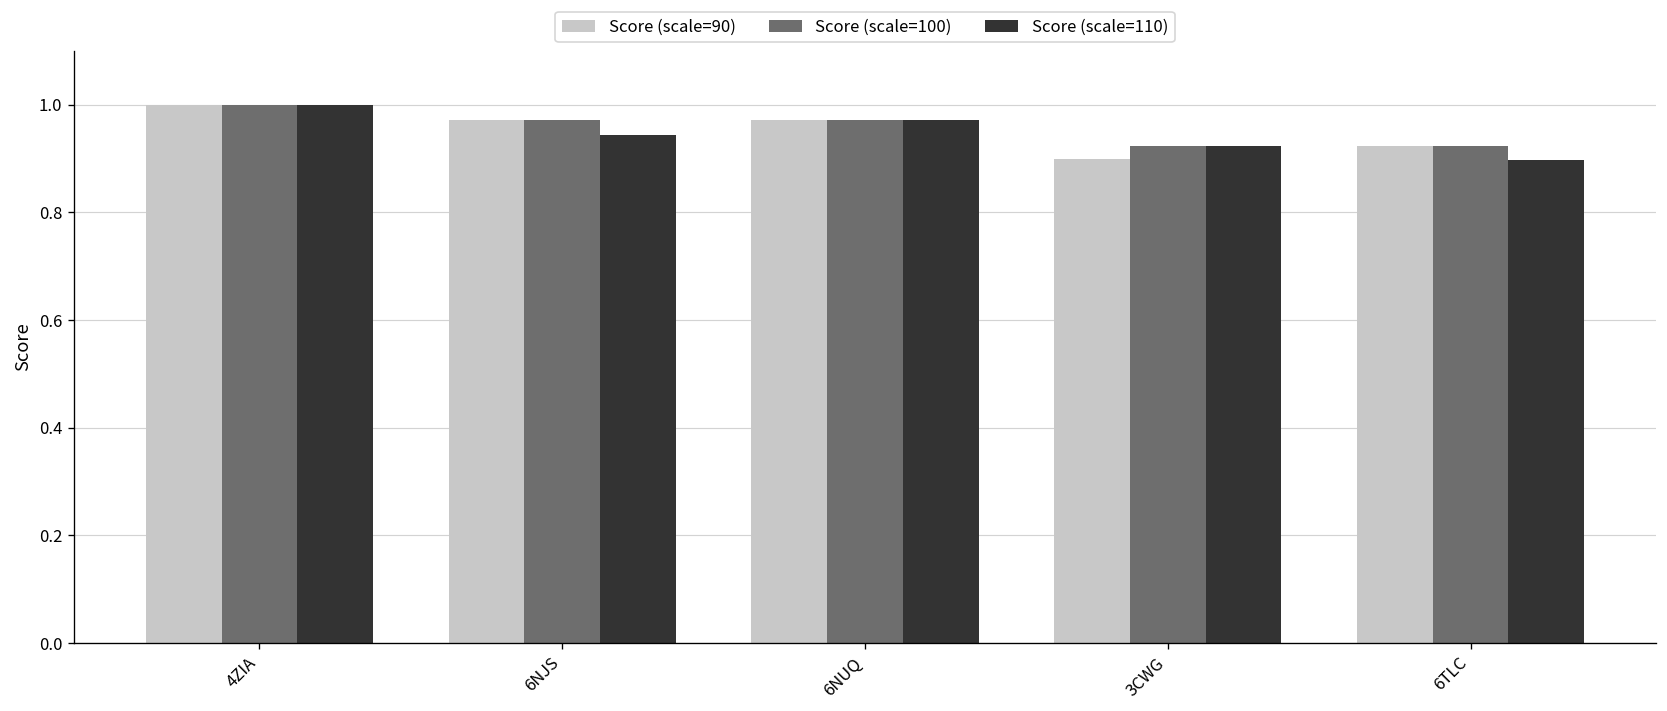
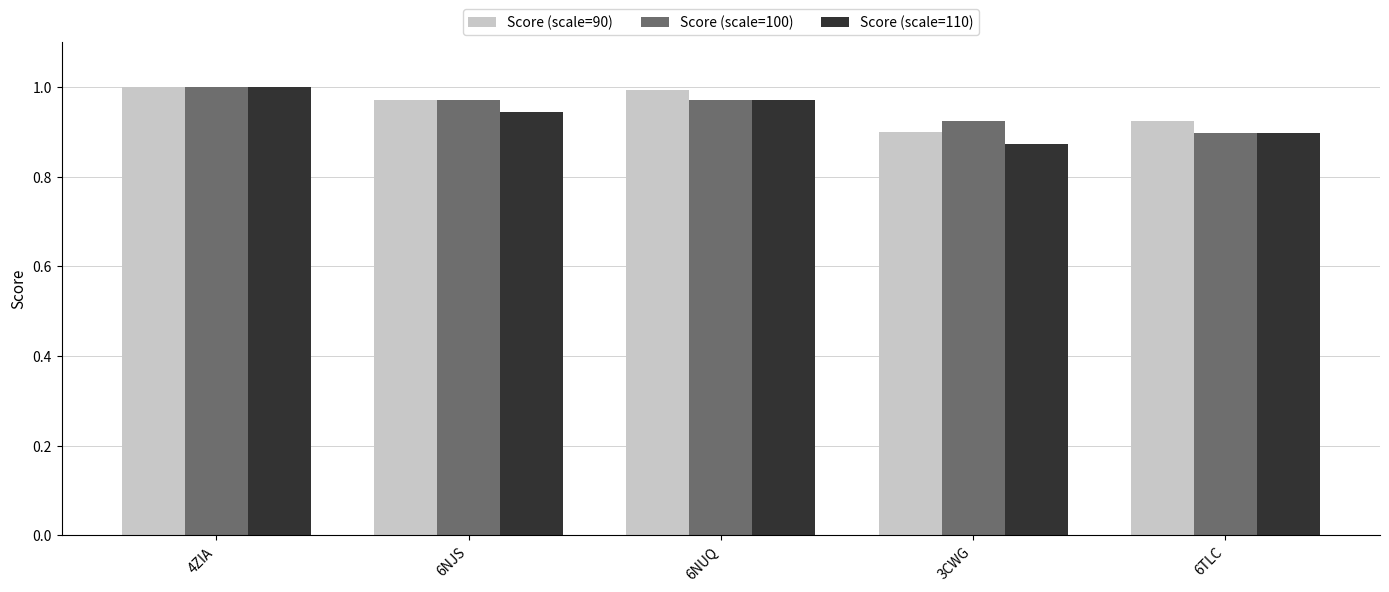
Score (scale=90), 6NUQ: 0.97 -> 0.99
Score (scale=110), 3CWG: 0.92 -> 0.87
Score (scale=100), 6TLC: 0.92 -> 0.90
